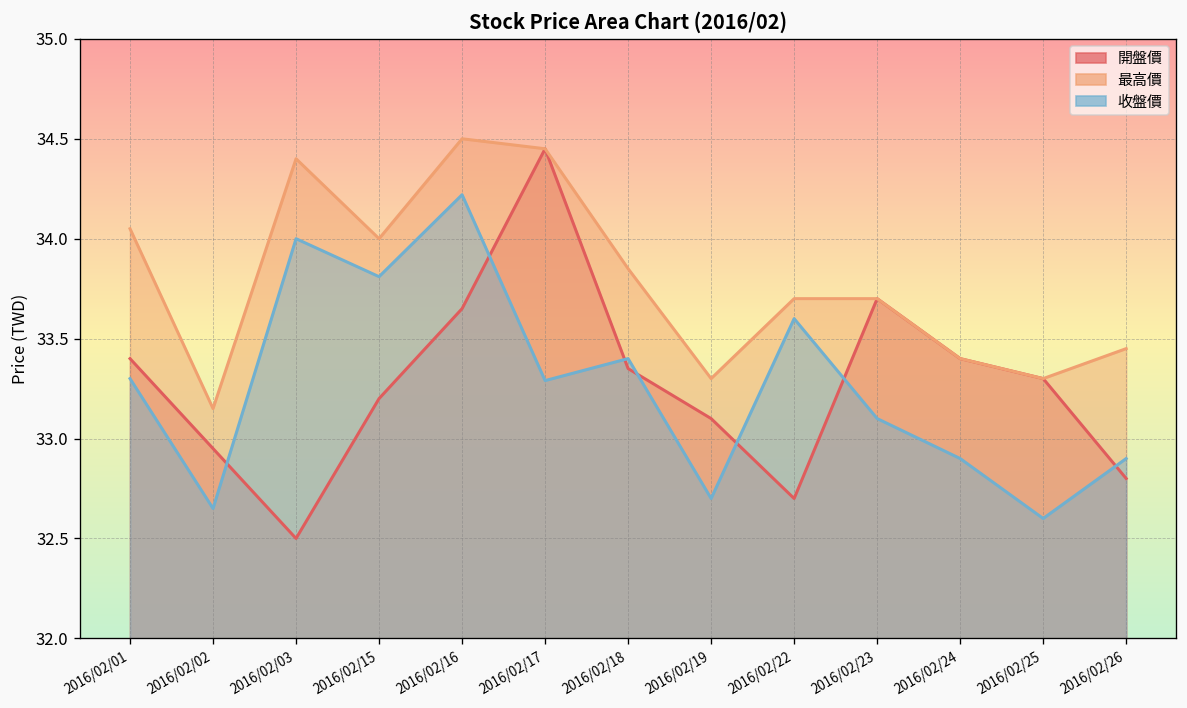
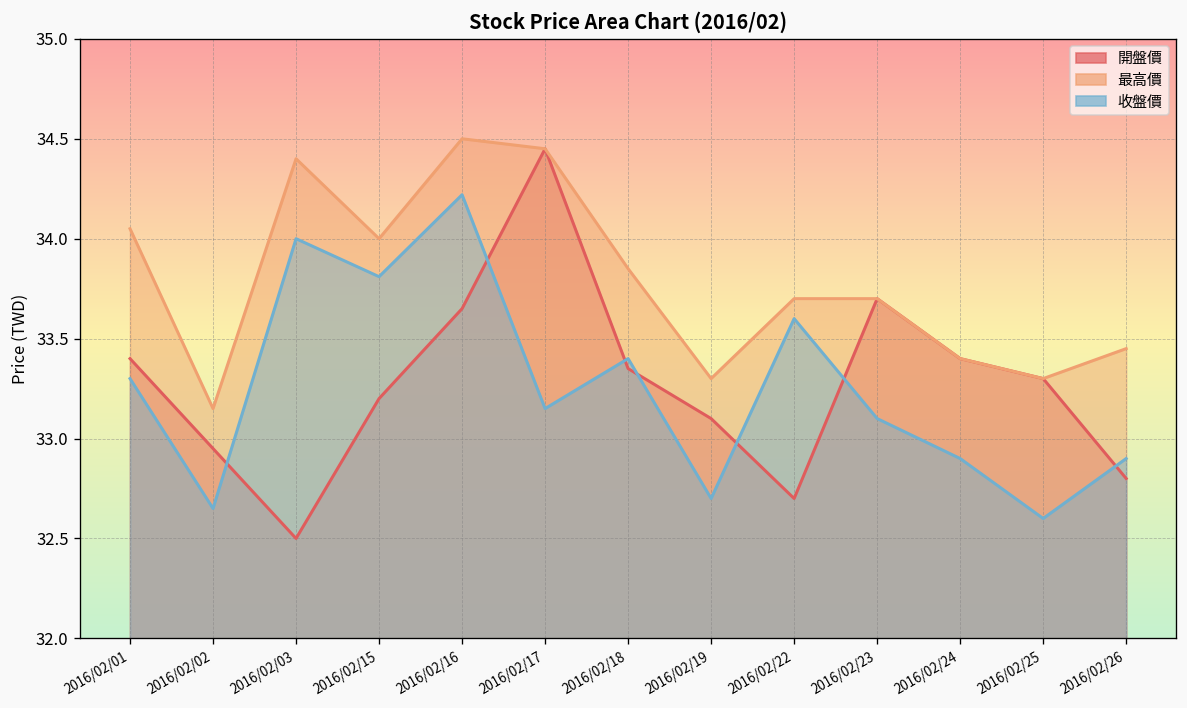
收盤價, 2016/02/17: 33.29 -> 33.15
